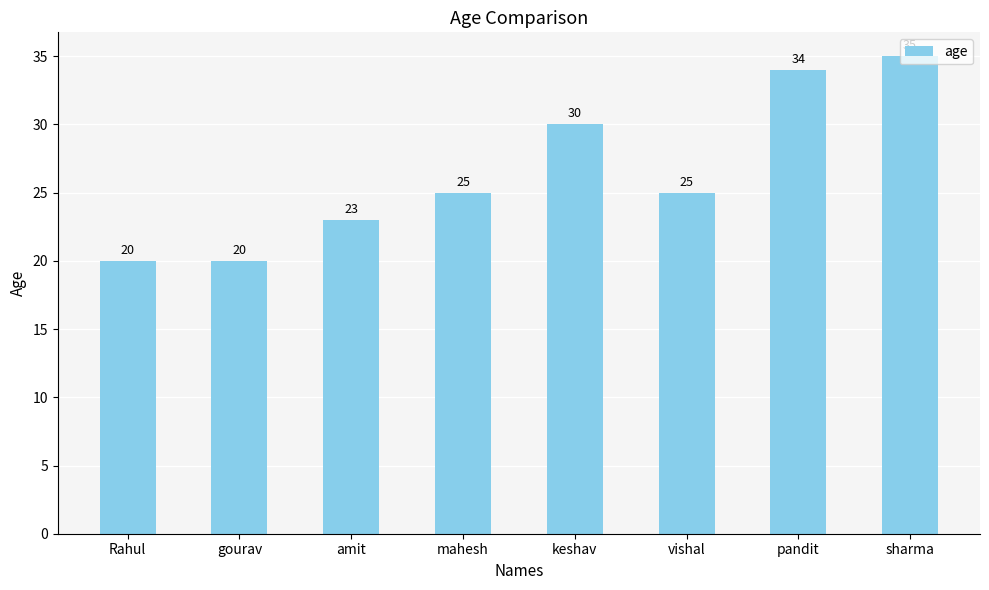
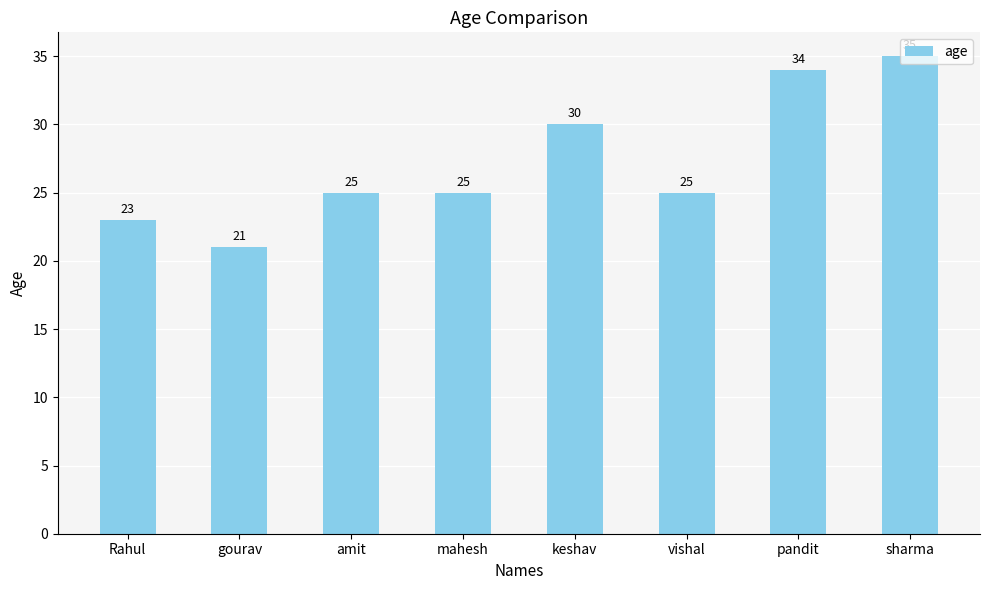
Rahul: 20 -> 23
gourav: 20 -> 21
amit: 23 -> 25
